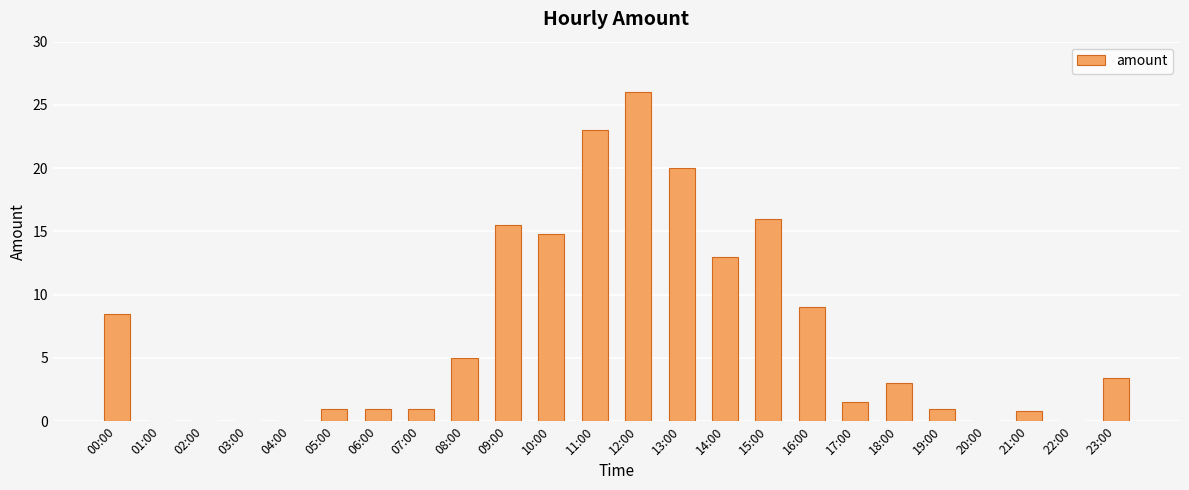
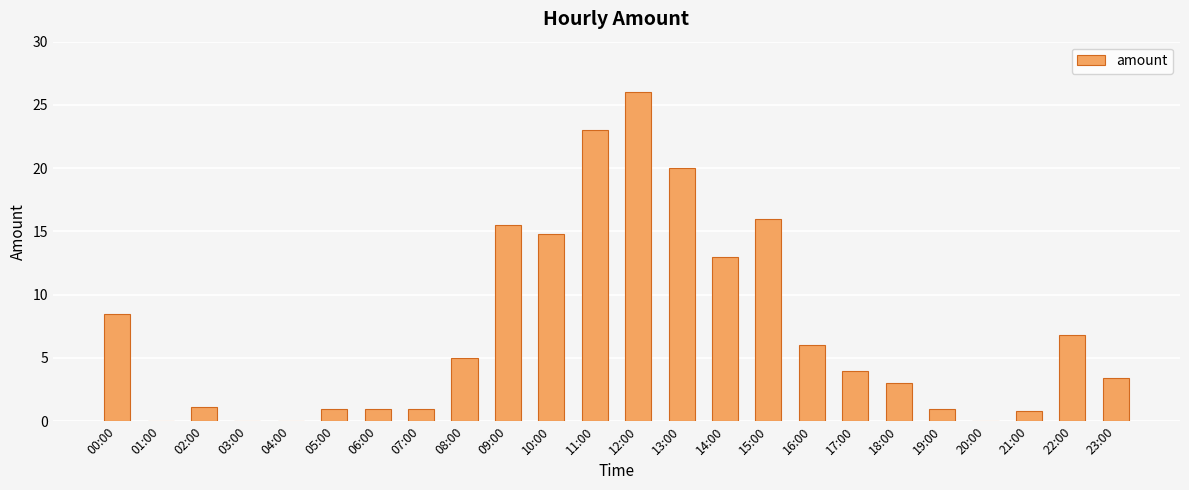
02:00: 0.0 -> 1.1
16:00: 9 -> 6
17:00: 1.5 -> 4.0
22:00: 0.0 -> 6.8
